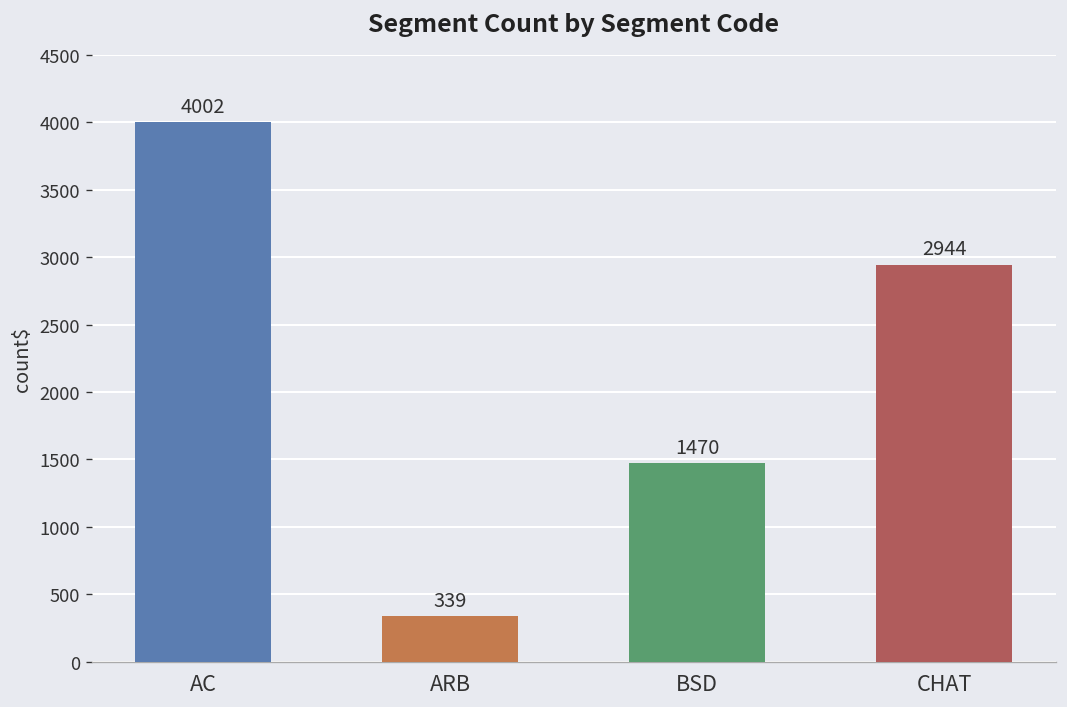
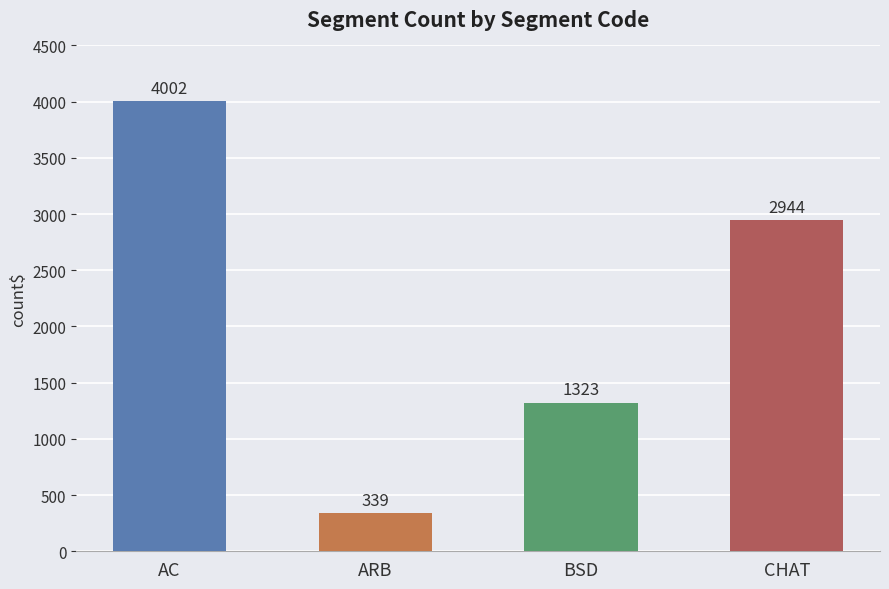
BSD: 1470 -> 1323
